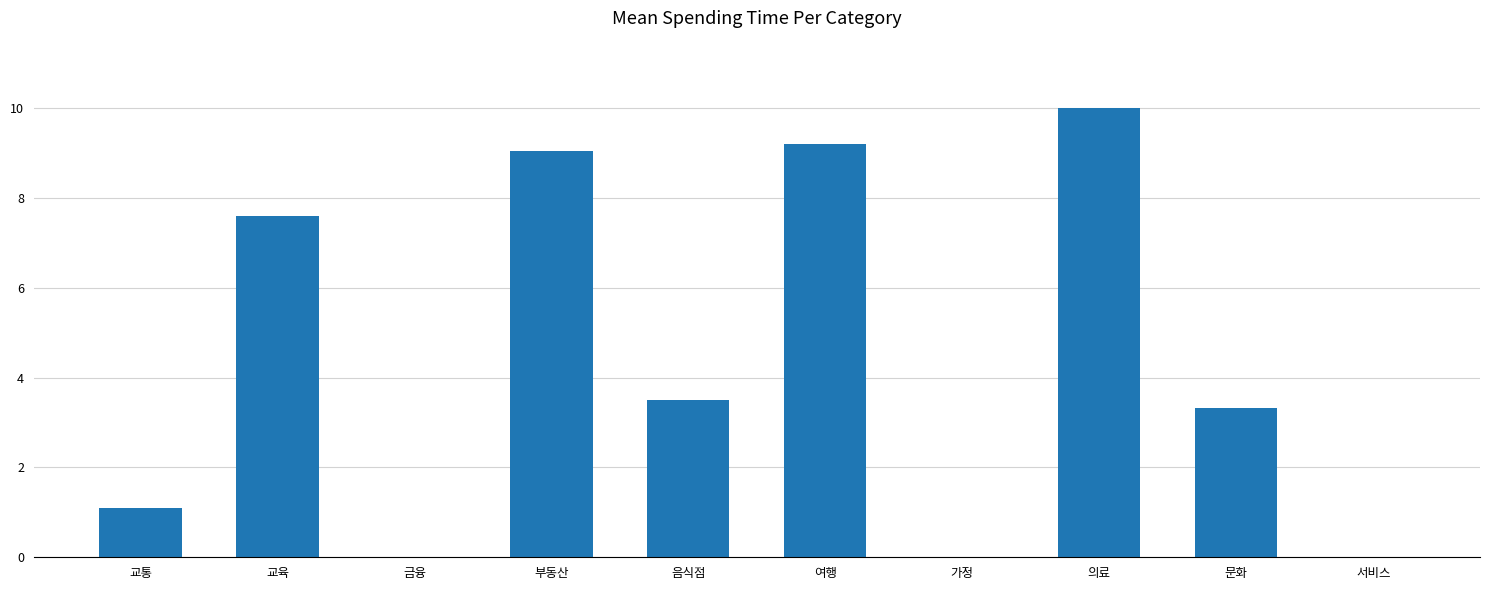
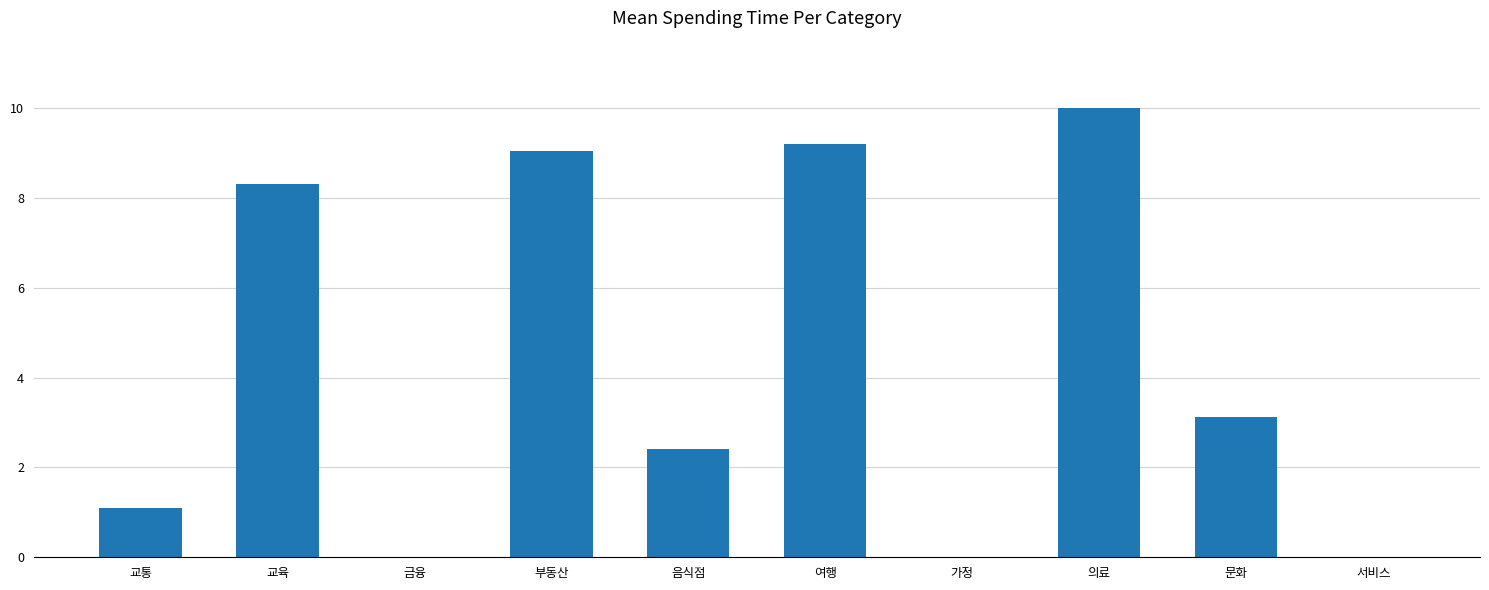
교육: 7.6 -> 8.3
음식점: 3.5 -> 2.4
문화: 3.3 -> 3.1
